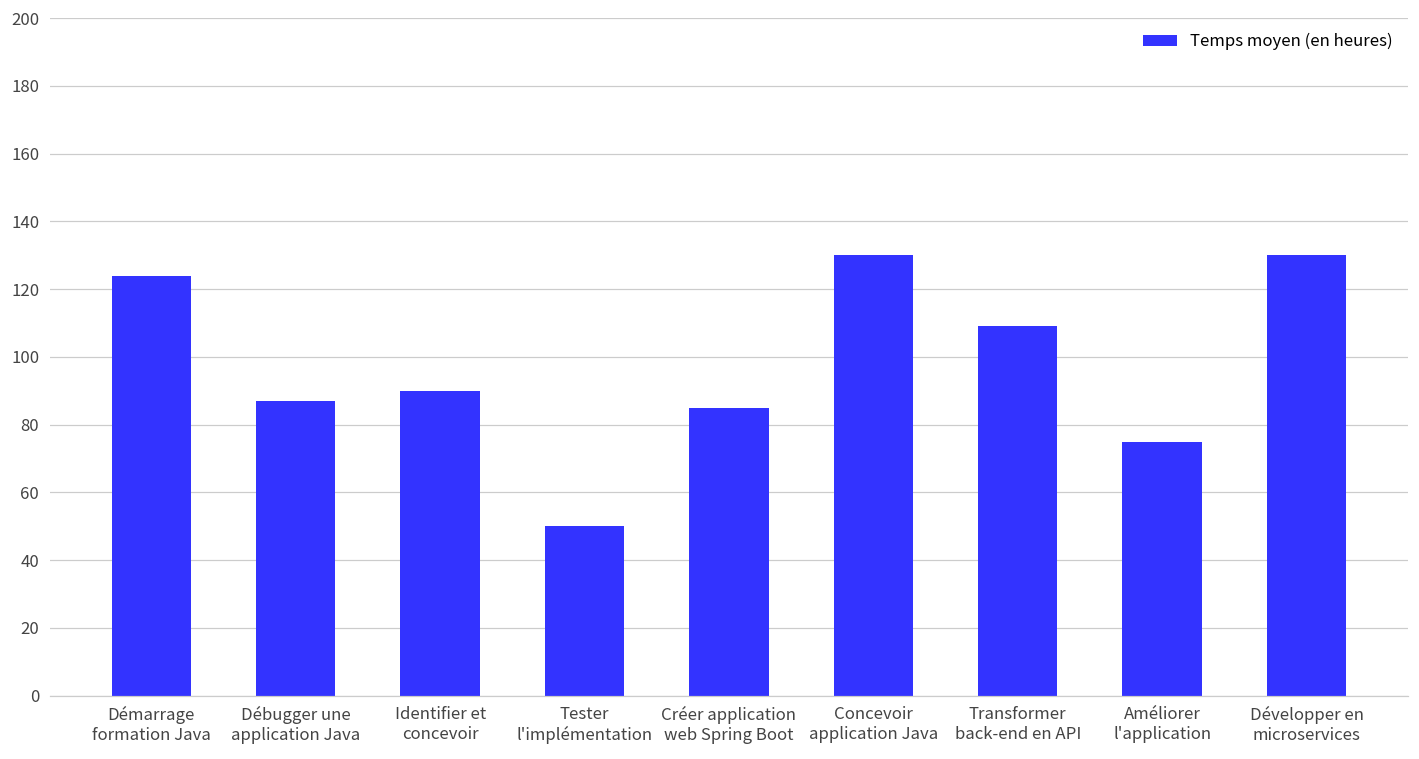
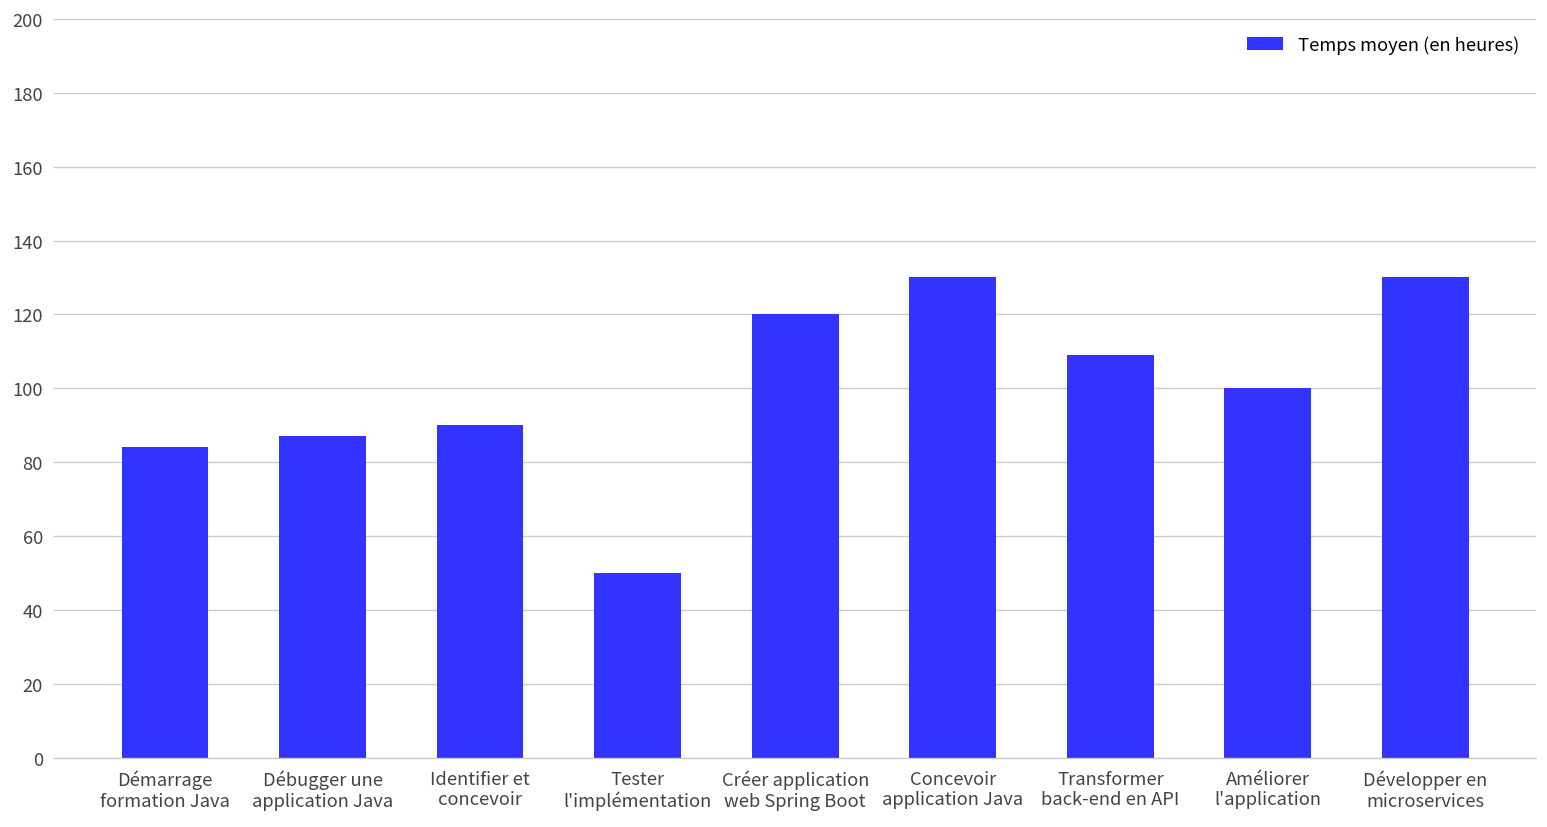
Démarrage formation Java: 124 -> 84
Créer application web Spring Boot: 85 -> 120
Améliorer l'application: 75 -> 100
